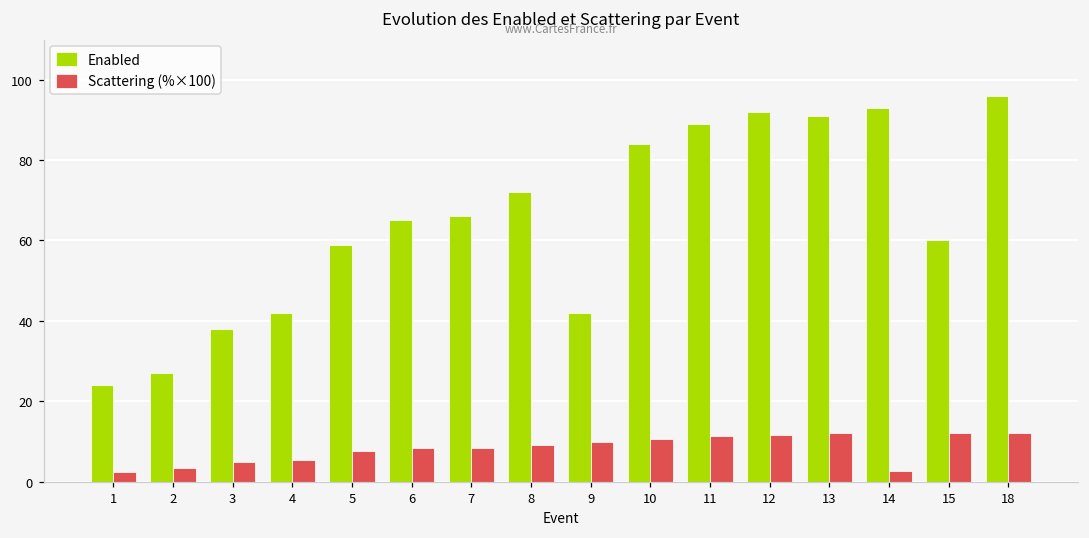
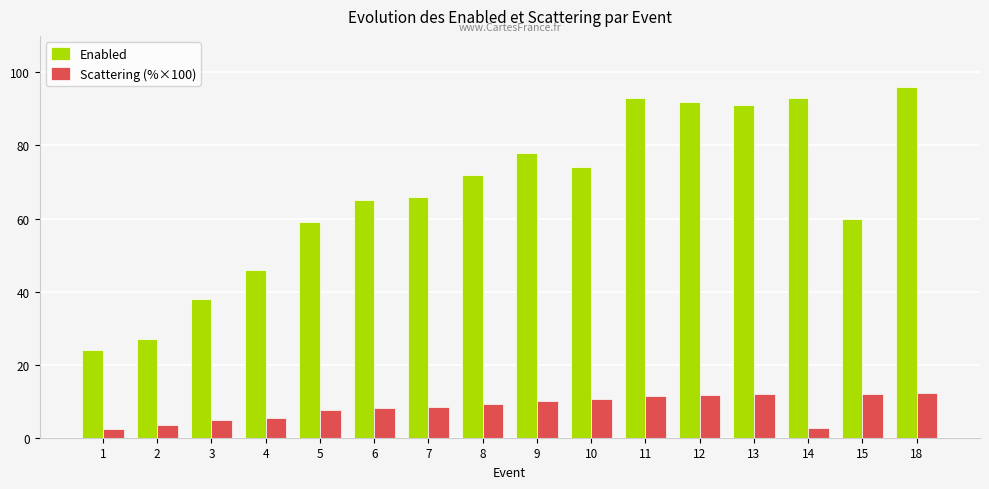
Enabled, 4: 42 -> 46
Enabled, 9: 42 -> 78
Enabled, 10: 84 -> 74
Enabled, 11: 89 -> 93
